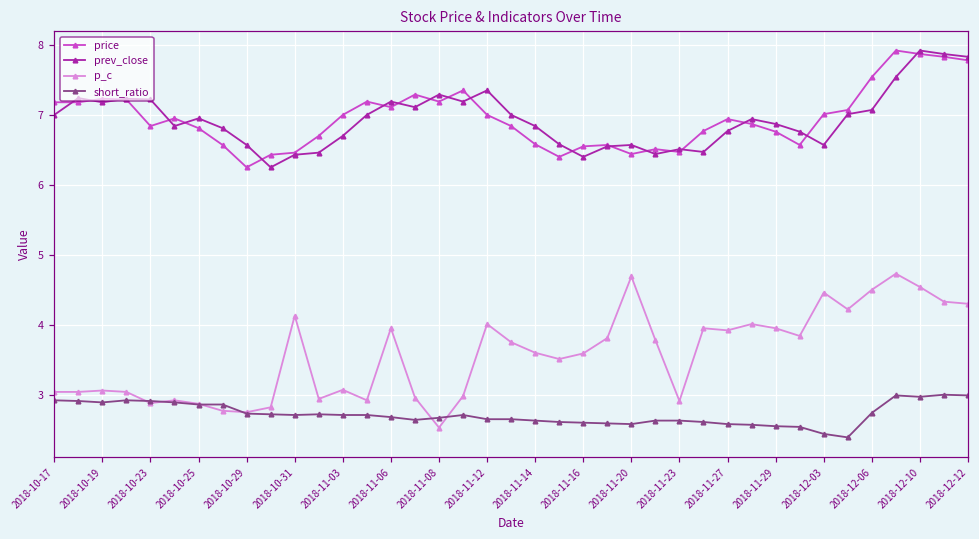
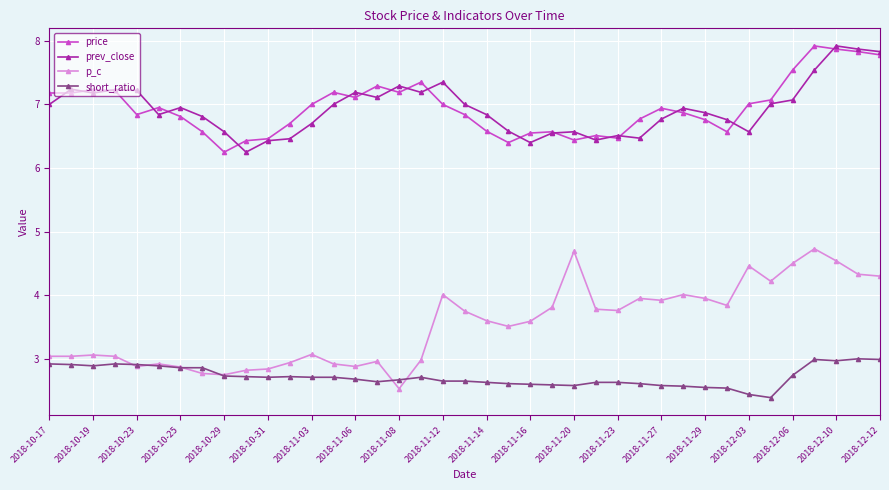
p_c, 2018-10-31: 4.1 -> 2.8
p_c, 2018-11-06: 4.0 -> 2.9
p_c, 2018-11-23: 2.9 -> 3.8
